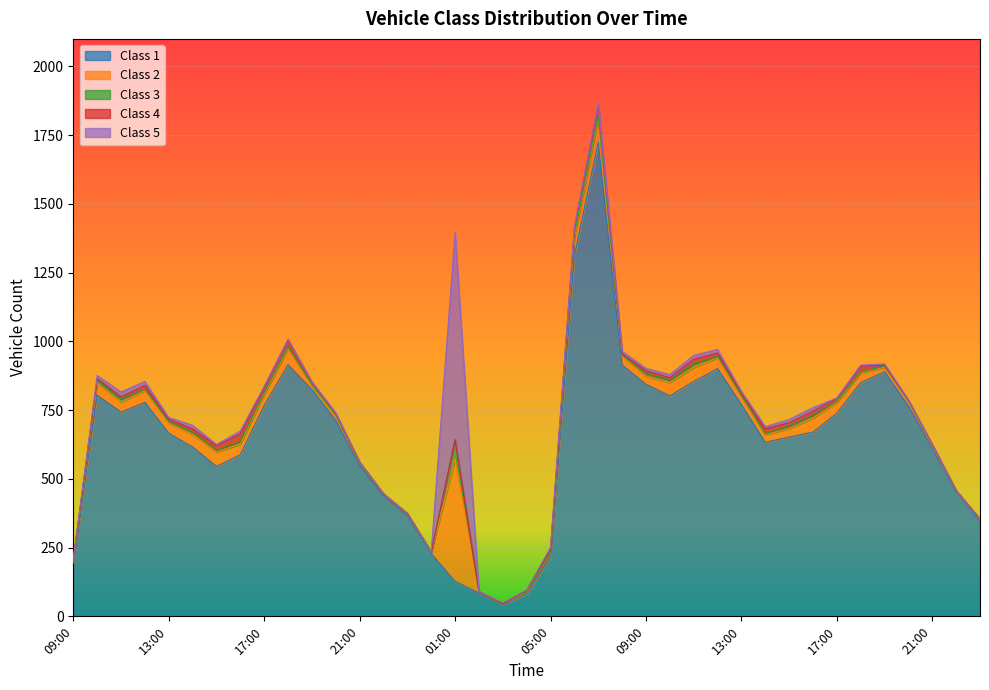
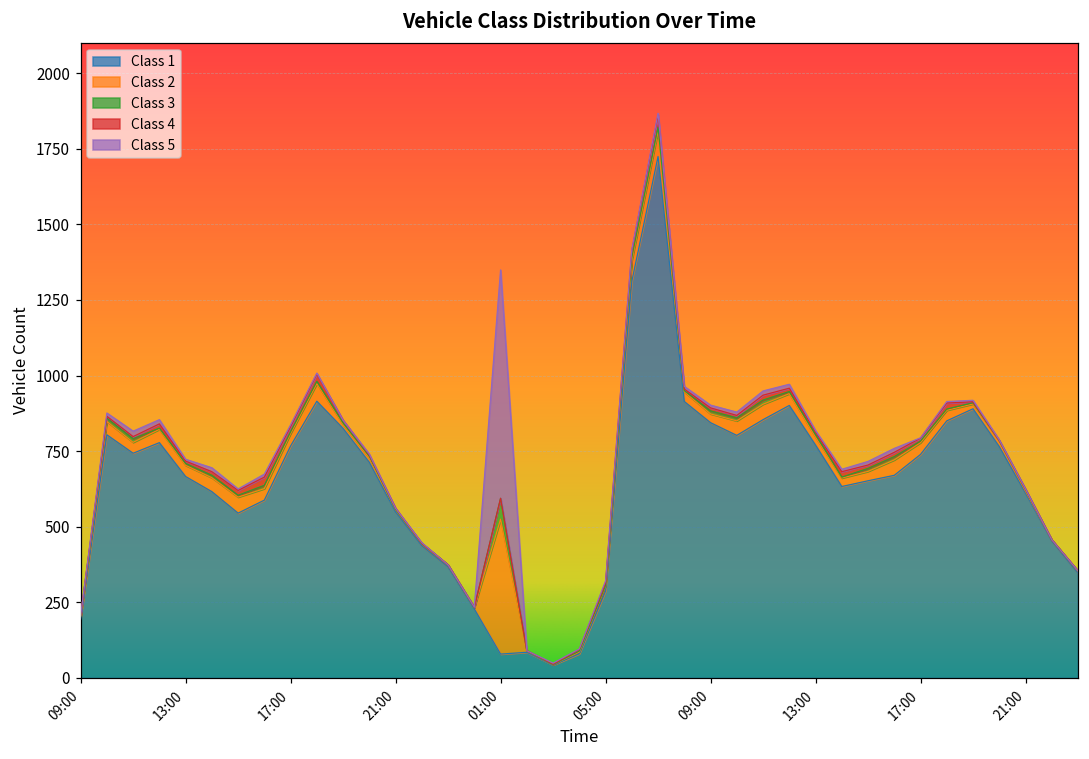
Class 1, 01:00: 130 -> 80
Class 1, 05:00: 220 -> 290
